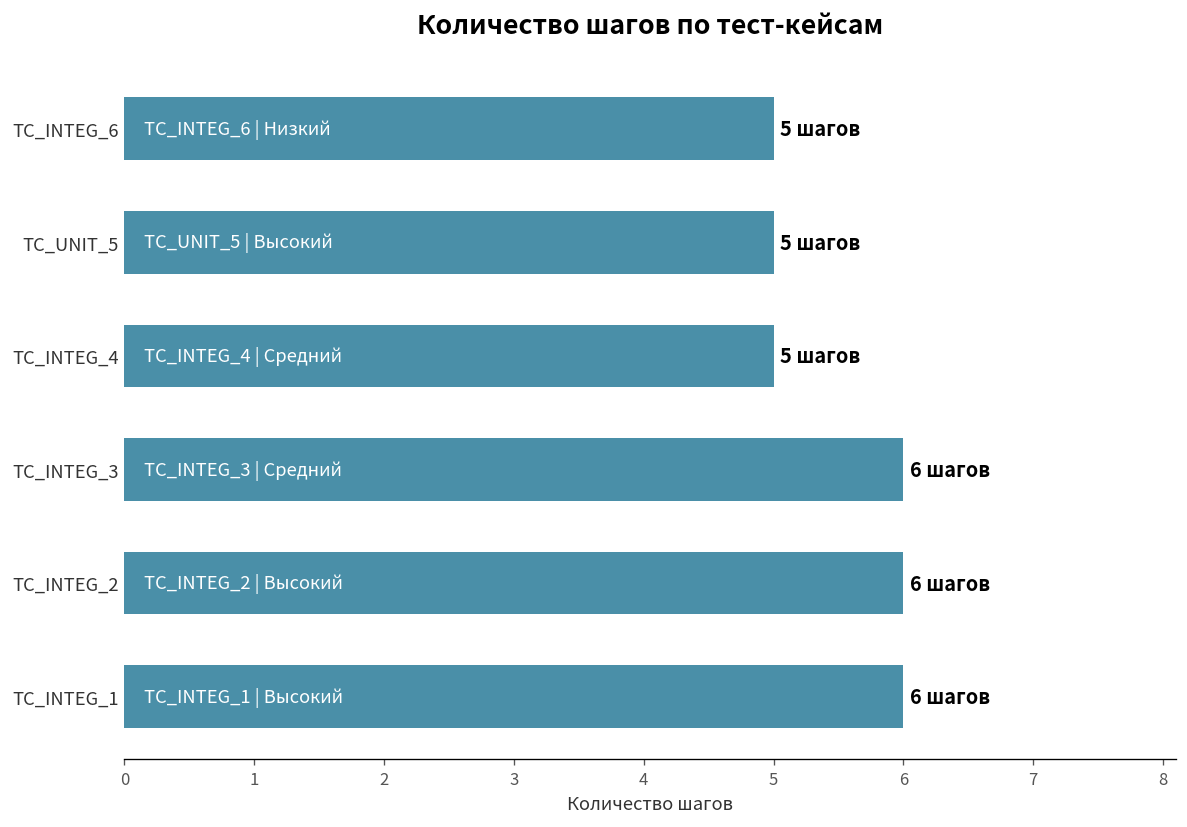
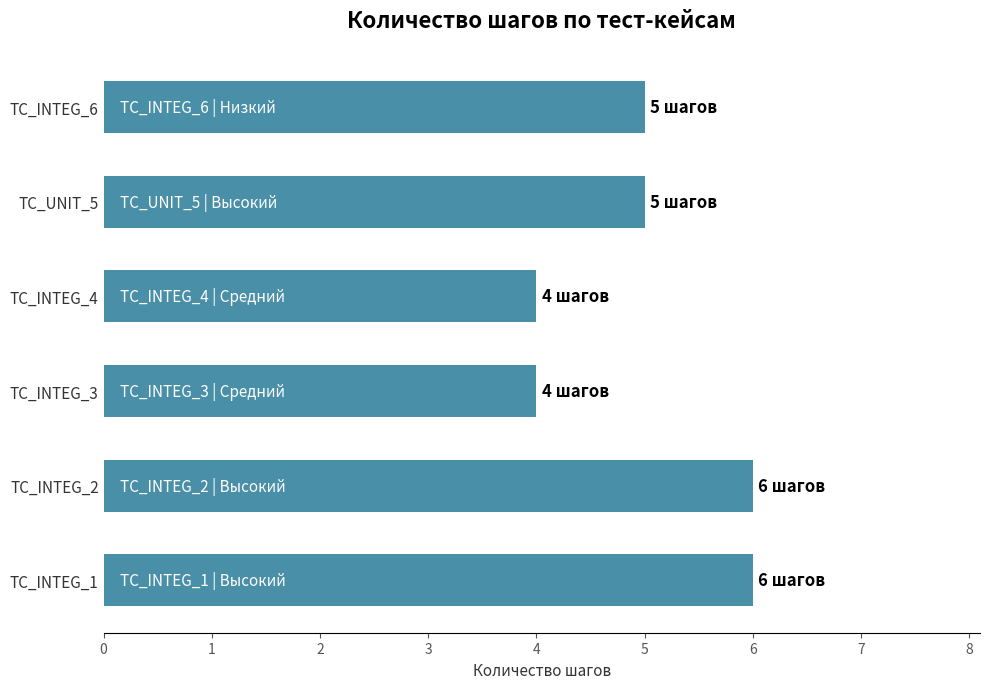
TC_INTEG_4: 5 -> 4
TC_INTEG_3: 6 -> 4
